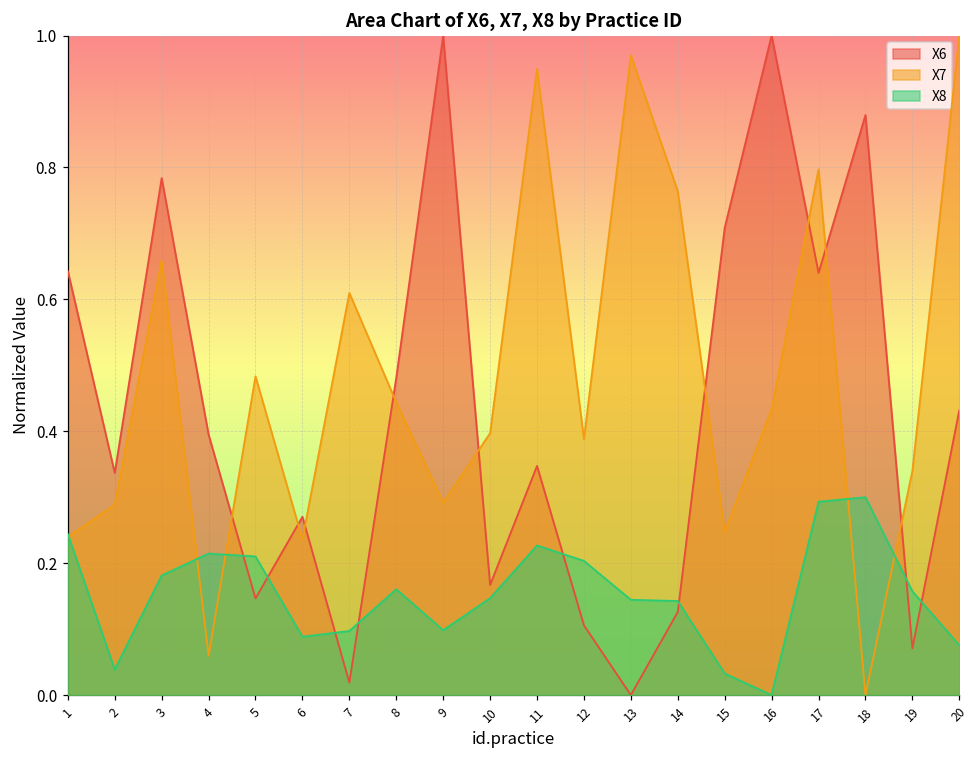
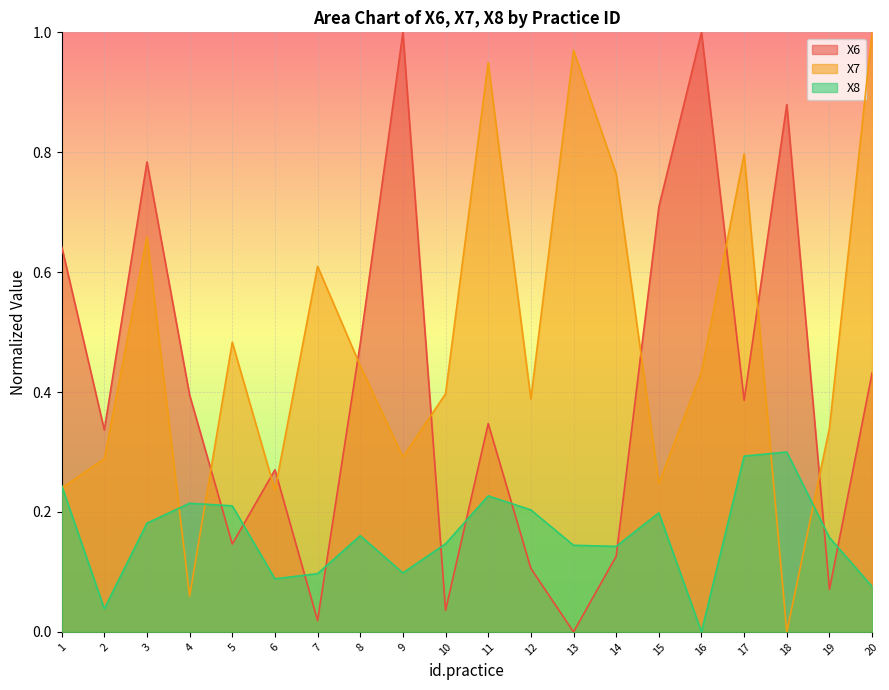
X6, 10: 0.17 -> 0.04
X8, 15: 0.03 -> 0.20
X6, 17: 0.64 -> 0.39
